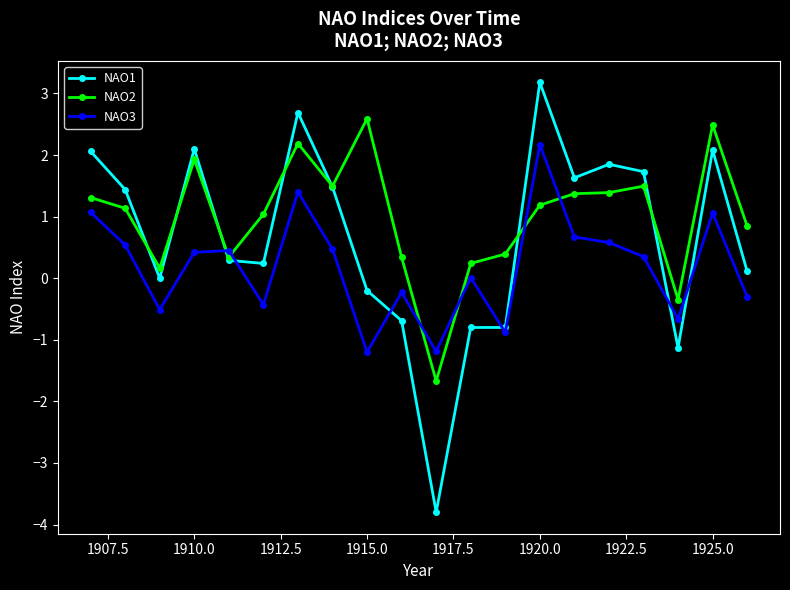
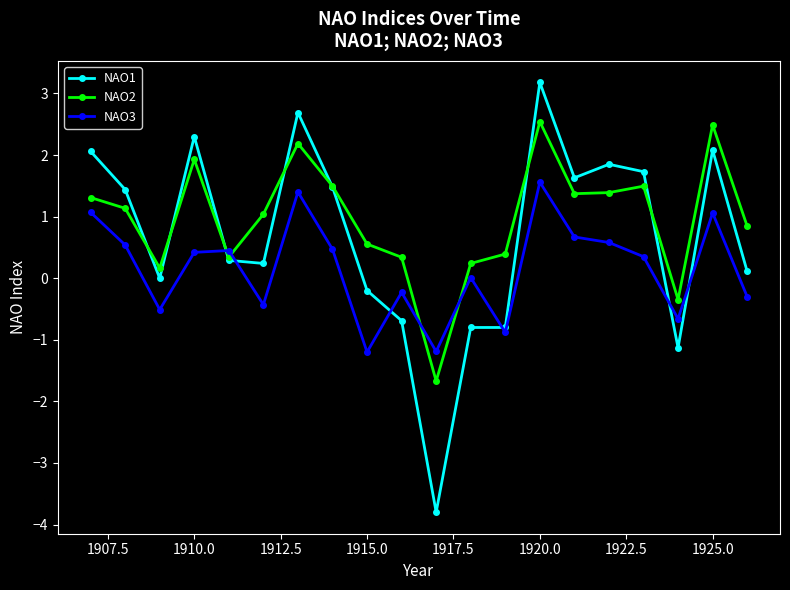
NAO1, 1910.0: 2.1 -> 2.3
NAO2, 1915.0: 2.6 -> 0.6
NAO2, 1920.0: 1.2 -> 2.5
NAO3, 1920.0: 2.2 -> 1.6
